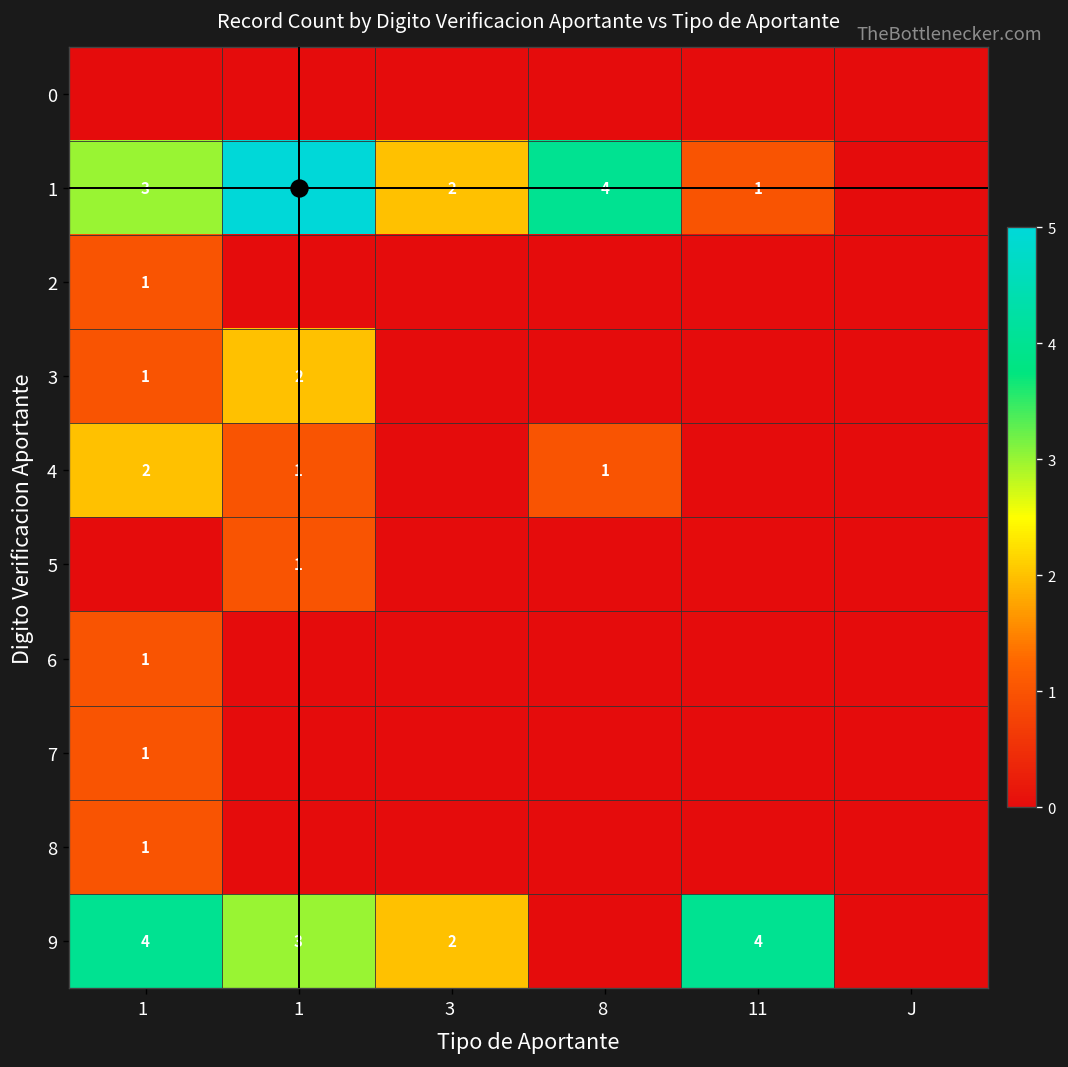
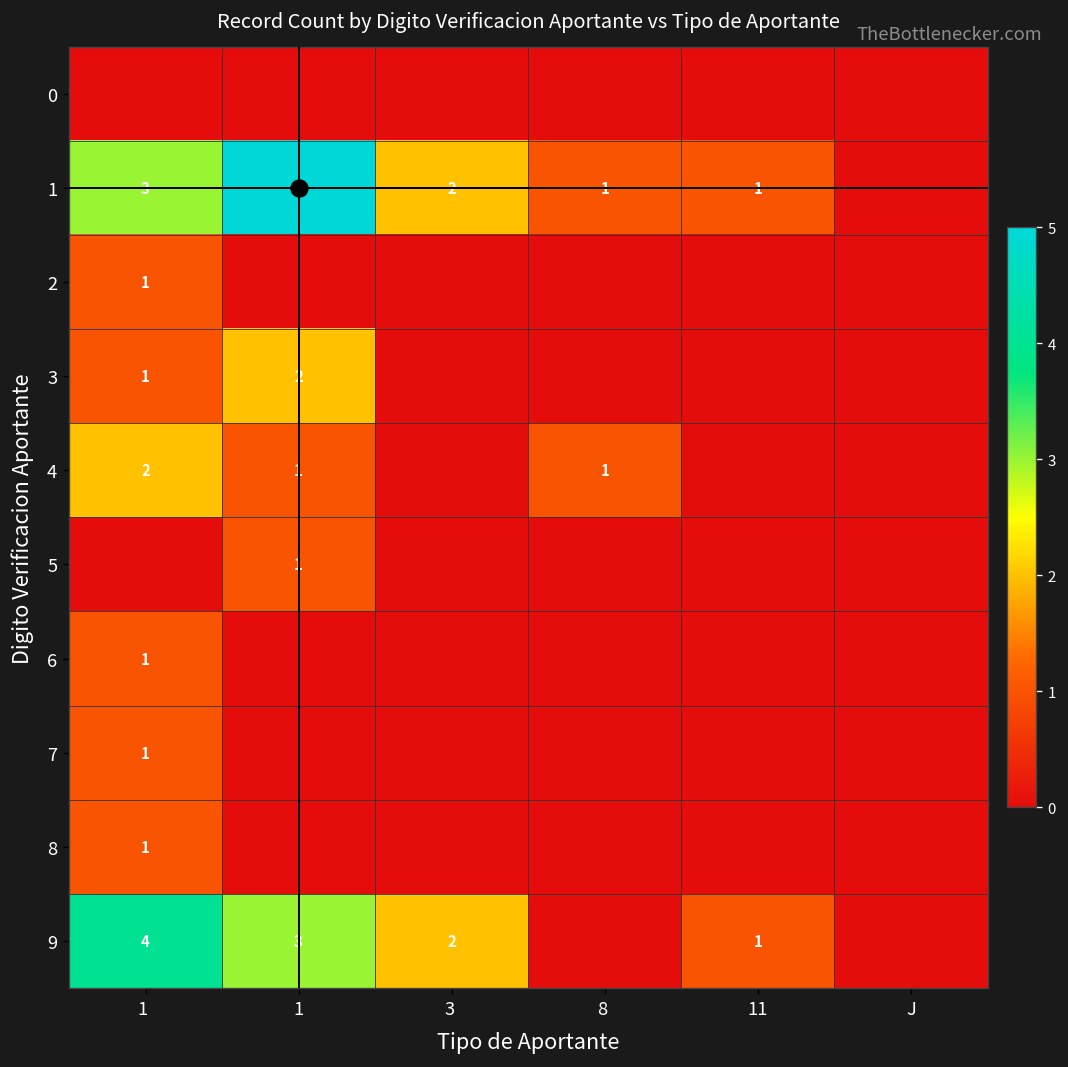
1, 8: 4 -> 1
9, 11: 4 -> 1
